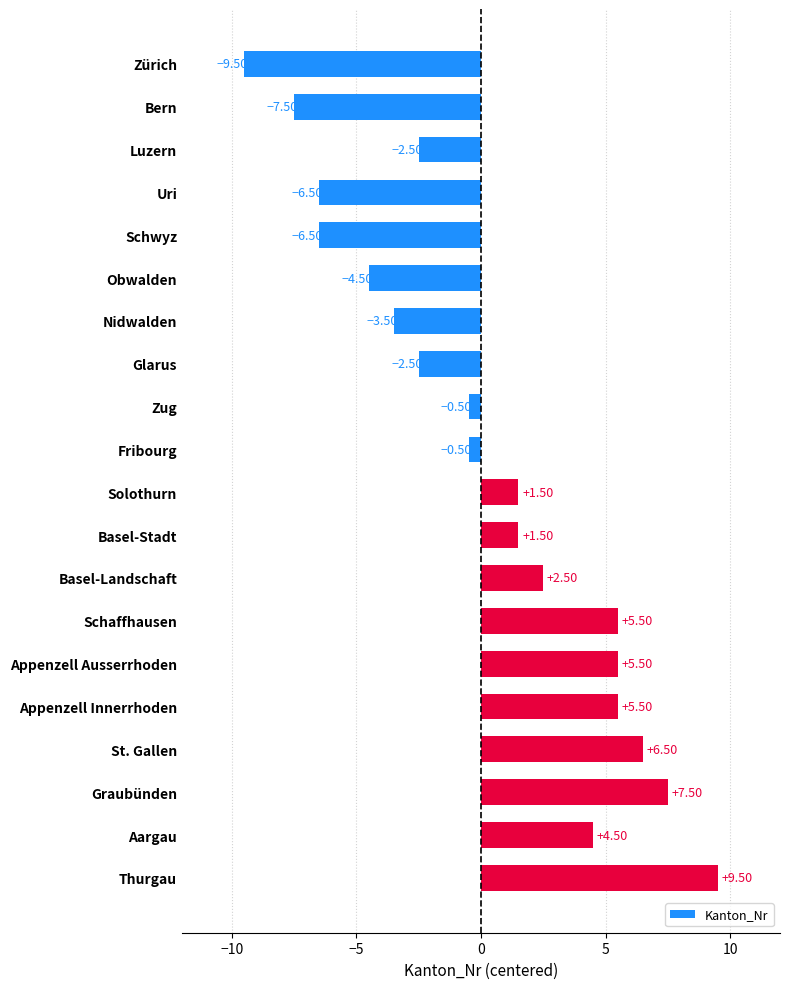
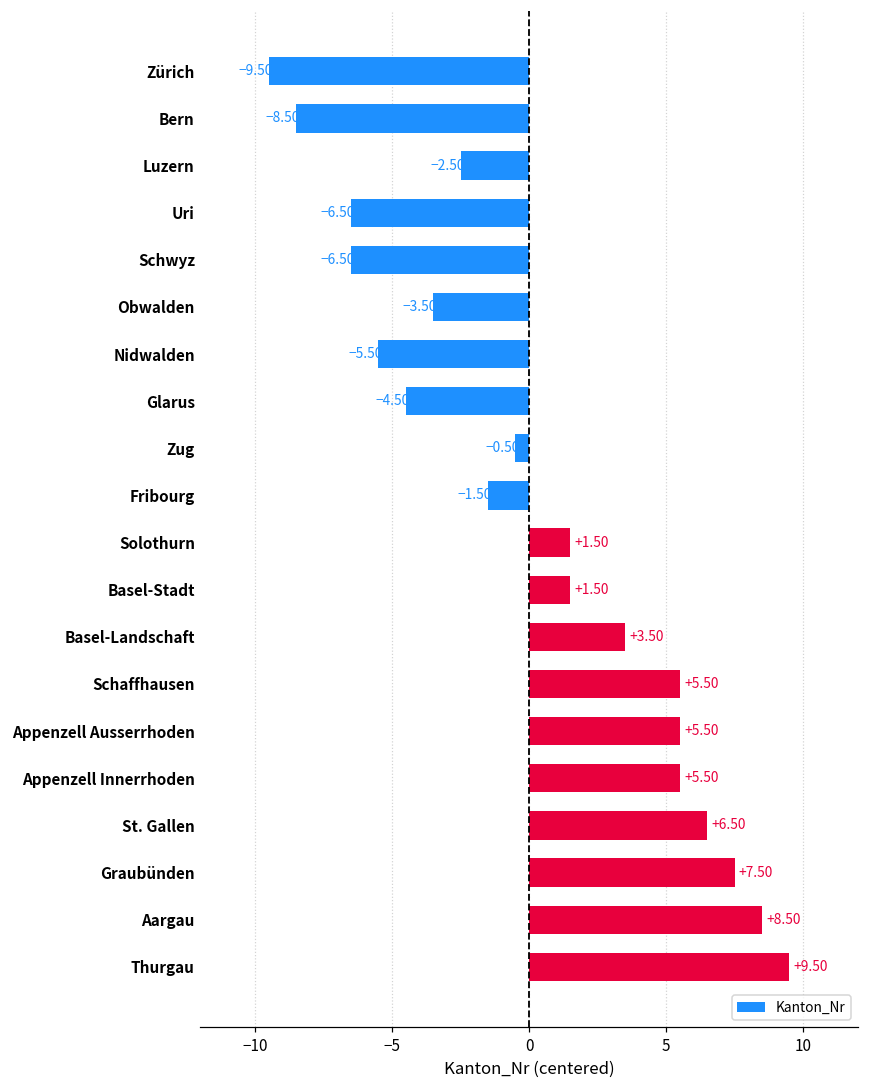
Bern: -7.50 -> -8.50
Obwalden: -4.50 -> -3.50
Nidwalden: -3.50 -> -5.50
Glarus: -2.50 -> -4.50
Fribourg: -0.50 -> -1.50
Basel-Landschaft: +2.50 -> +3.50
Aargau: +4.50 -> +8.50
